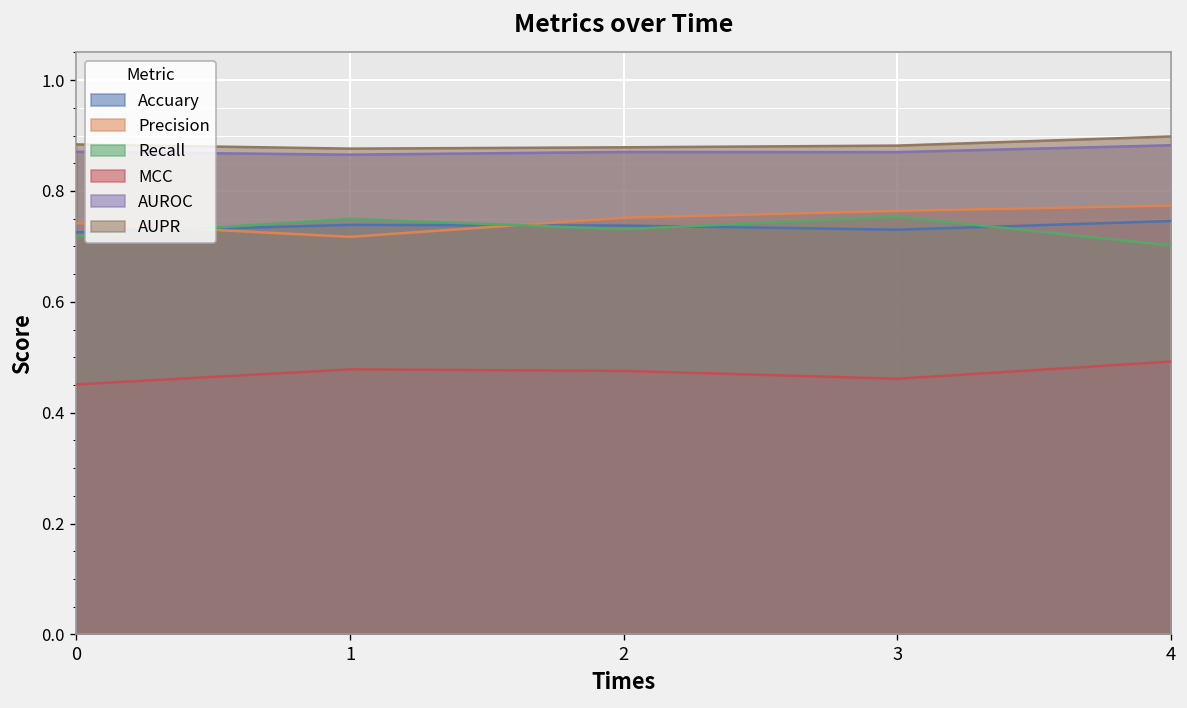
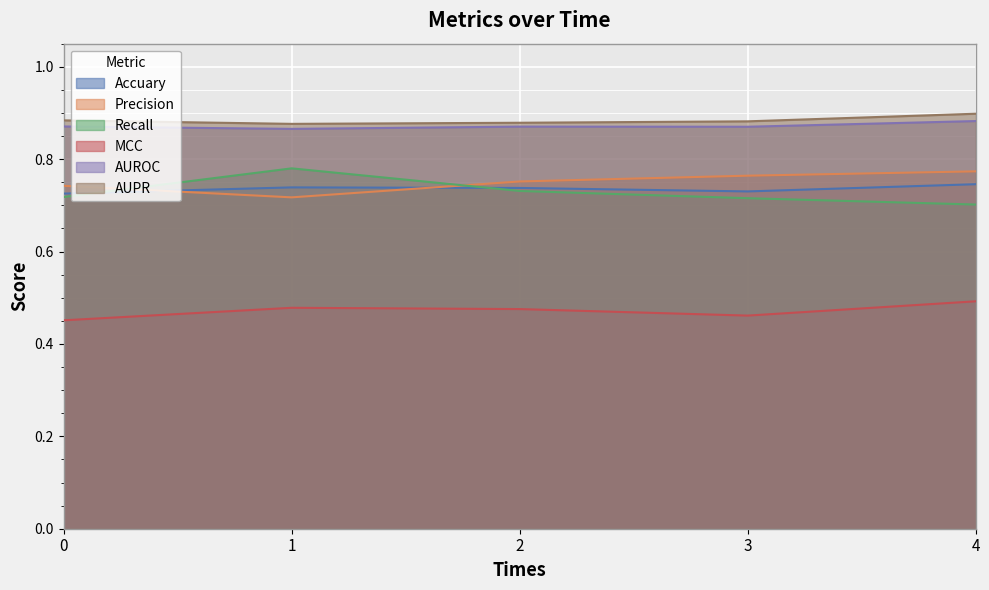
Recall, 1: 0.75 -> 0.78
Recall, 3: 0.75 -> 0.72
